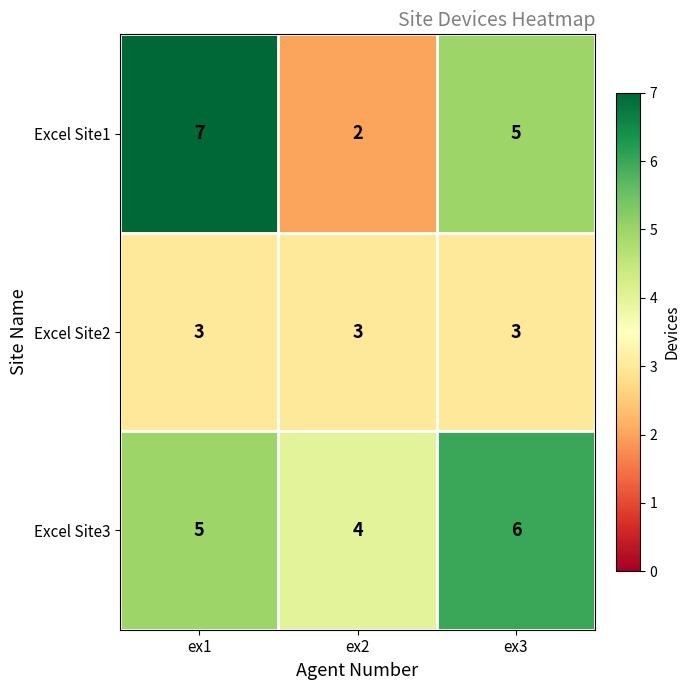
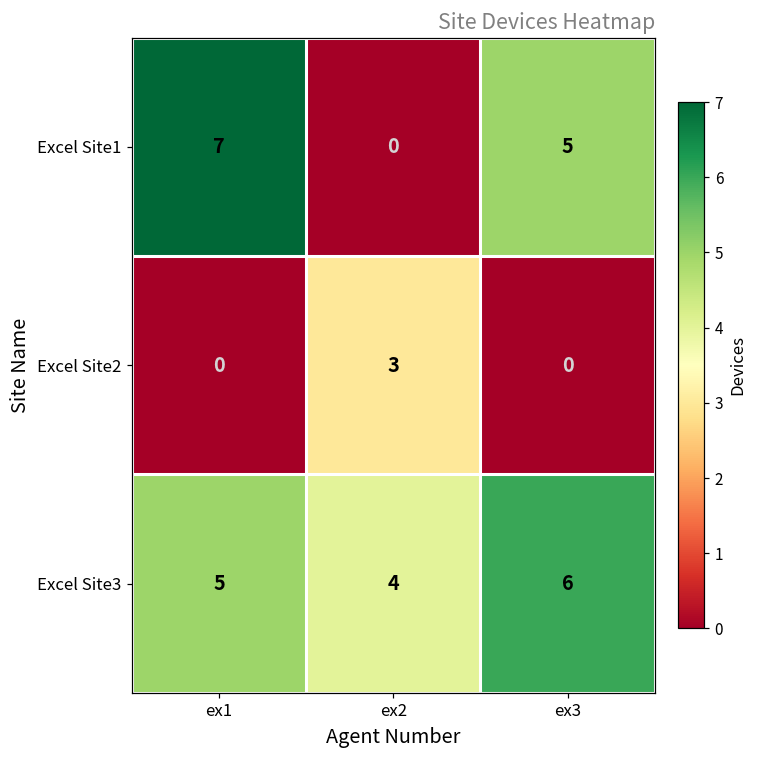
Excel Site1, ex2: 2 -> 0
Excel Site2, ex1: 3 -> 0
Excel Site2, ex3: 3 -> 0
